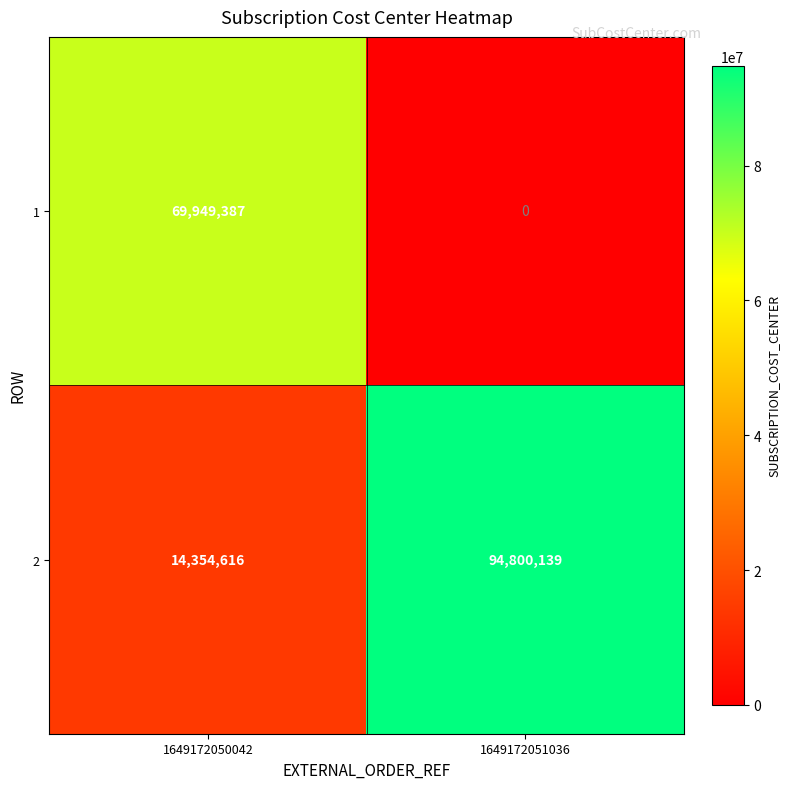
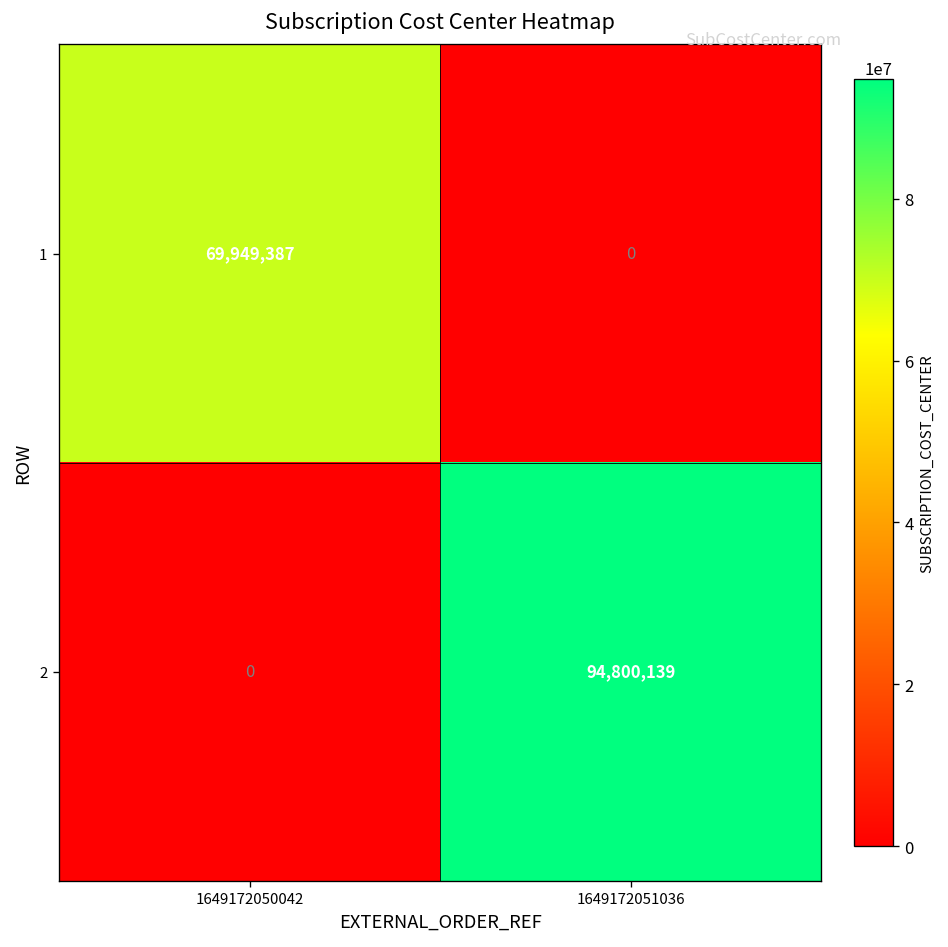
2, 1649172050042: 14,354,616 -> 0
